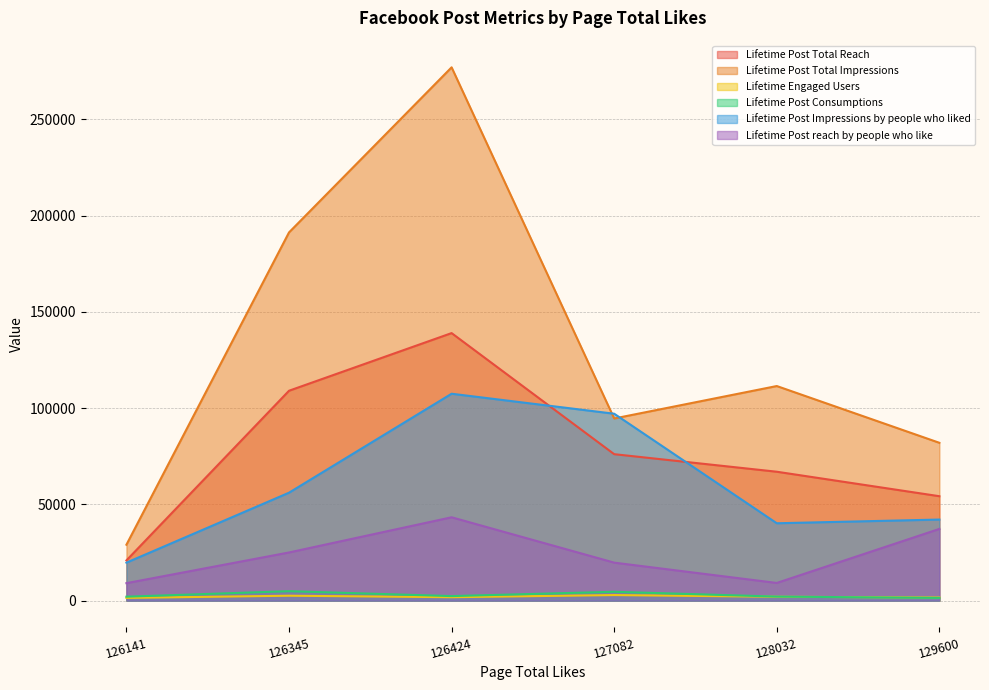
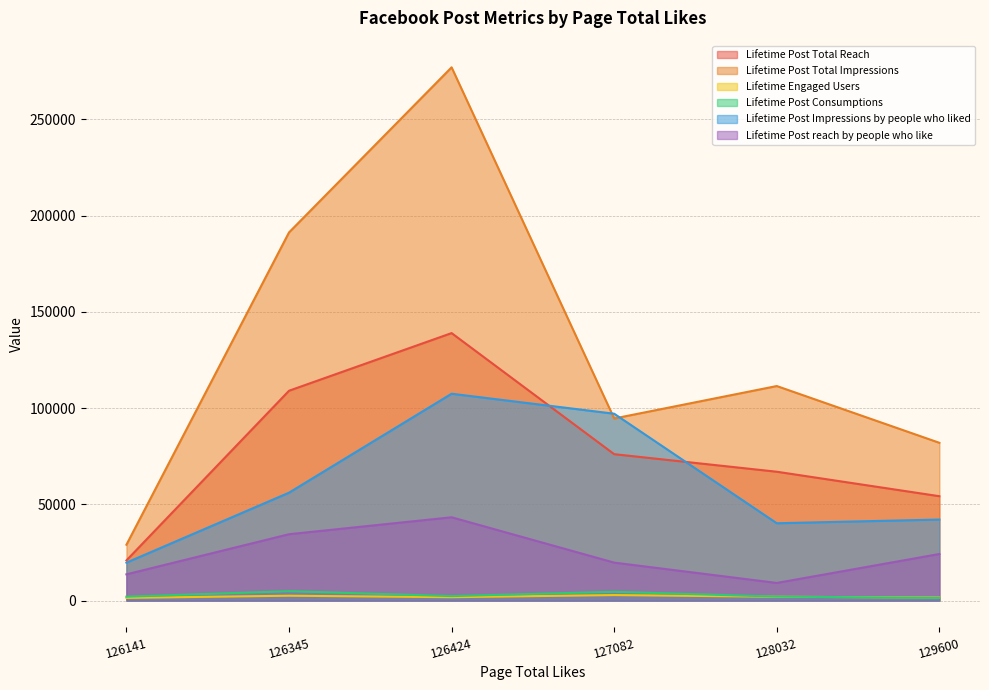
Lifetime Post reach by people who like, 126141: 9000 -> 14000
Lifetime Post reach by people who like, 126345: 25000 -> 35000
Lifetime Post reach by people who like, 129600: 37000 -> 24000
